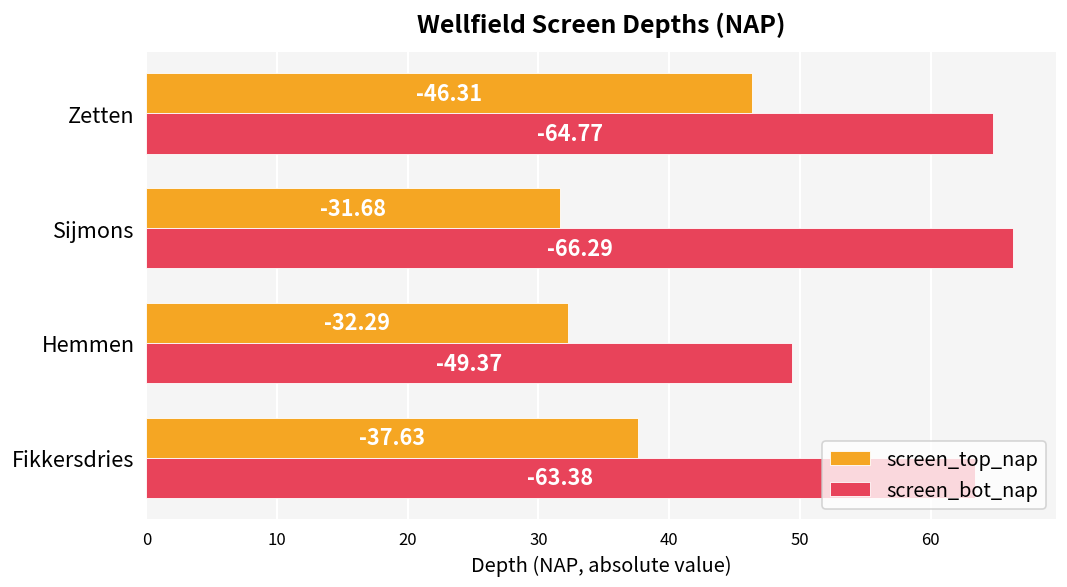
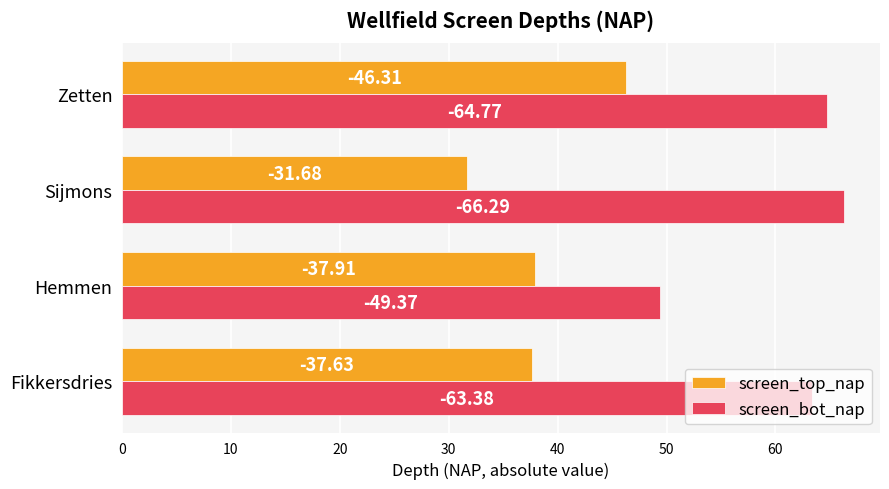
screen_top_nap, Hemmen: -32.29 -> -37.91
